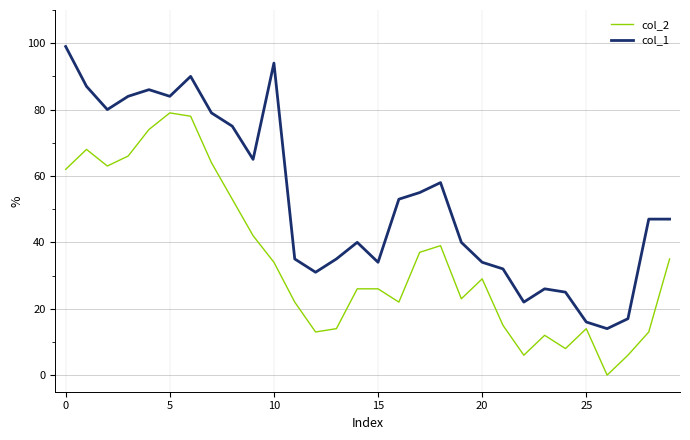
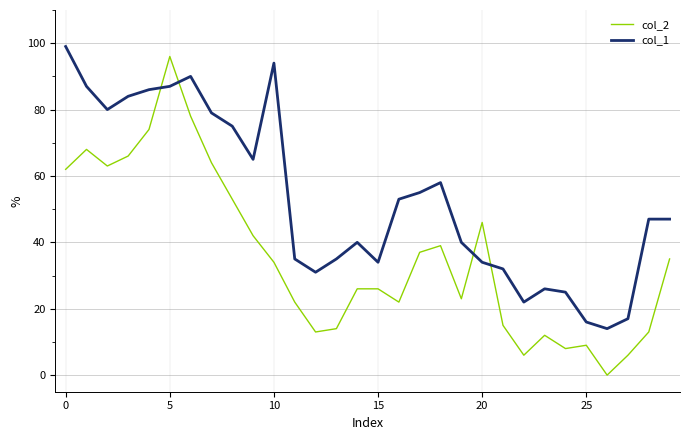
col_2, 5: 79 -> 96
col_1, 5: 84 -> 87
col_2, 20: 29 -> 46
col_2, 25: 14 -> 9
